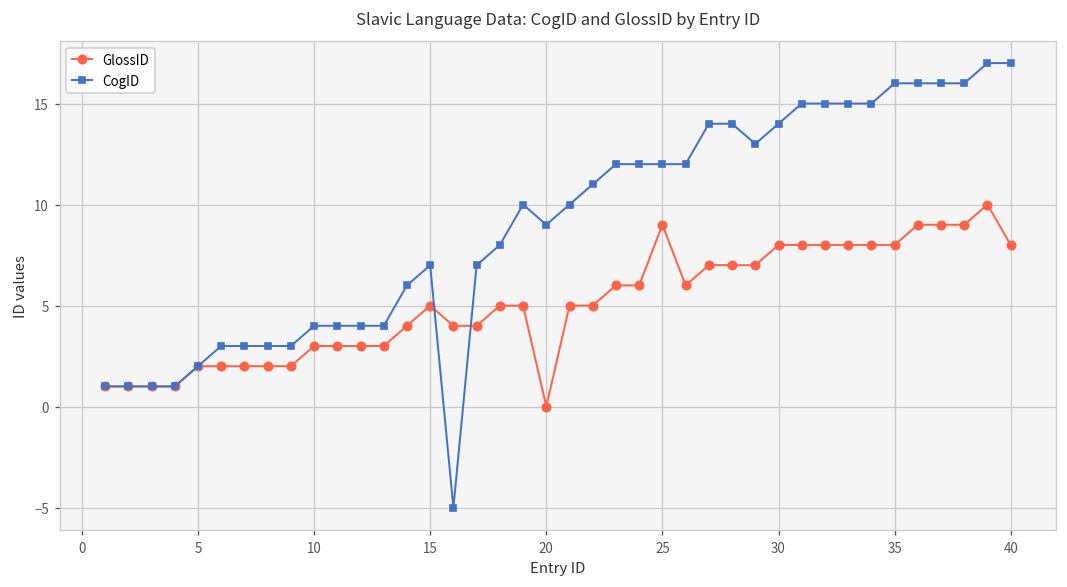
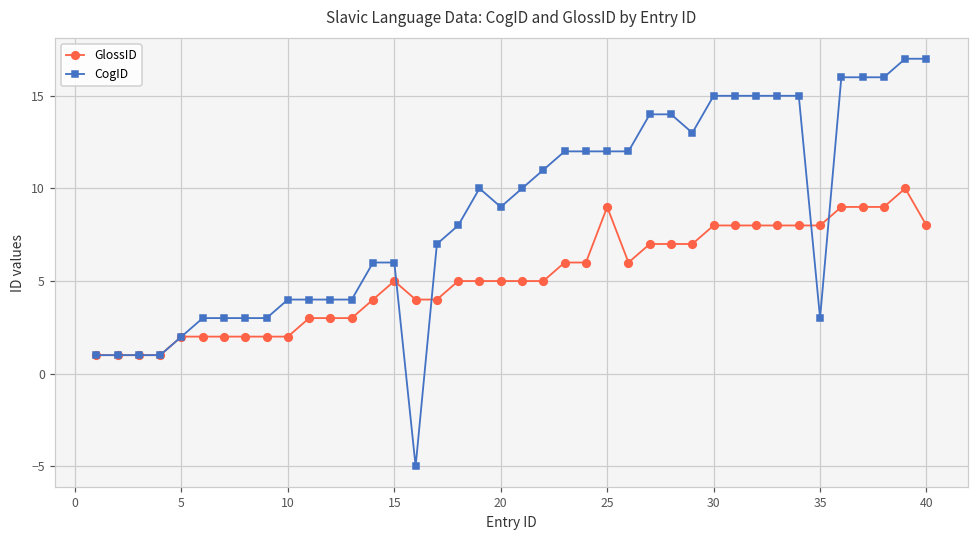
GlossID, 10: 3 -> 2
CogID, 15: 7 -> 6
GlossID, 20: 0 -> 5
CogID, 30: 14 -> 15
CogID, 35: 16 -> 3
